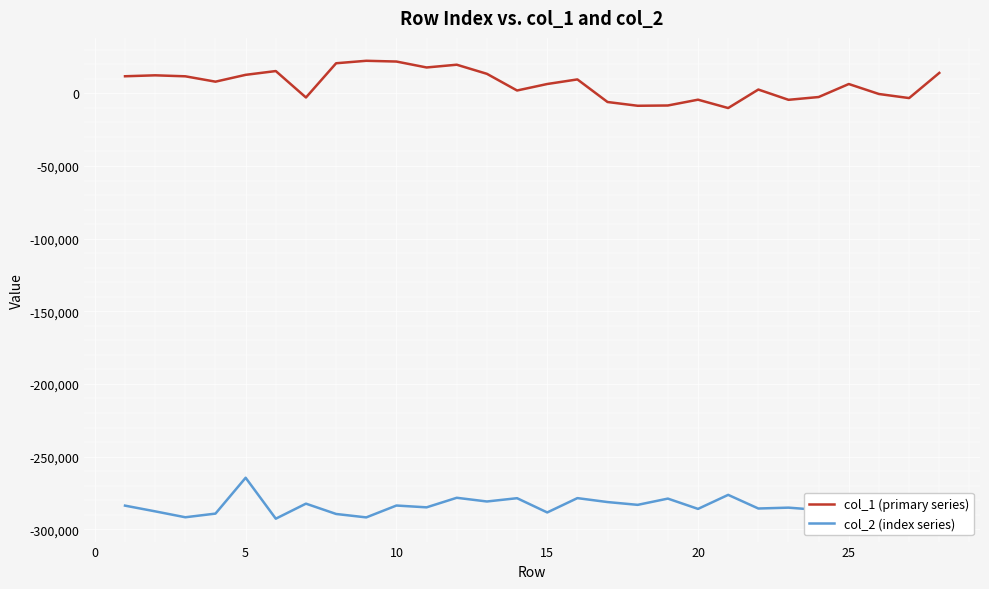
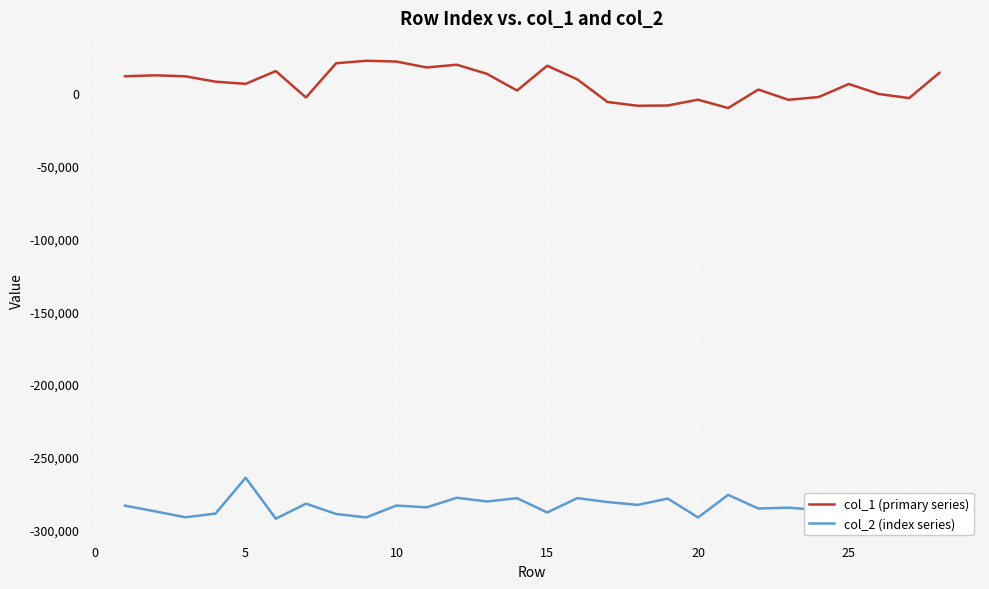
col_1 (primary series), 5: 13,000 -> 7,000
col_1 (primary series), 15: 6,000 -> 19,000
col_2 (index series), 20: -286,000 -> -292,000
